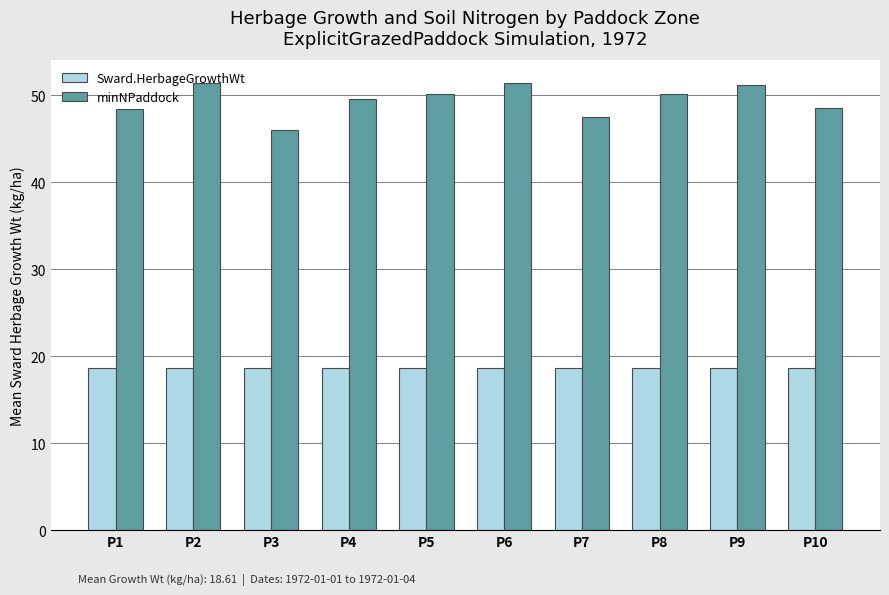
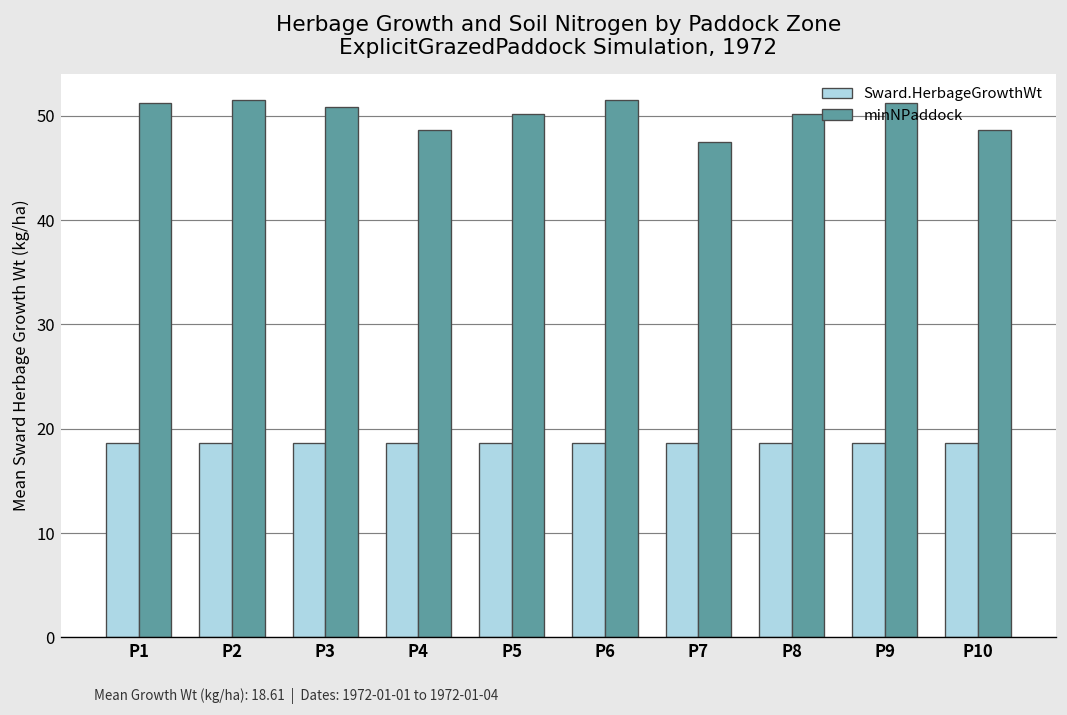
minNPaddock, P1: 48 -> 51
minNPaddock, P3: 46 -> 51
minNPaddock, P4: 50 -> 49
